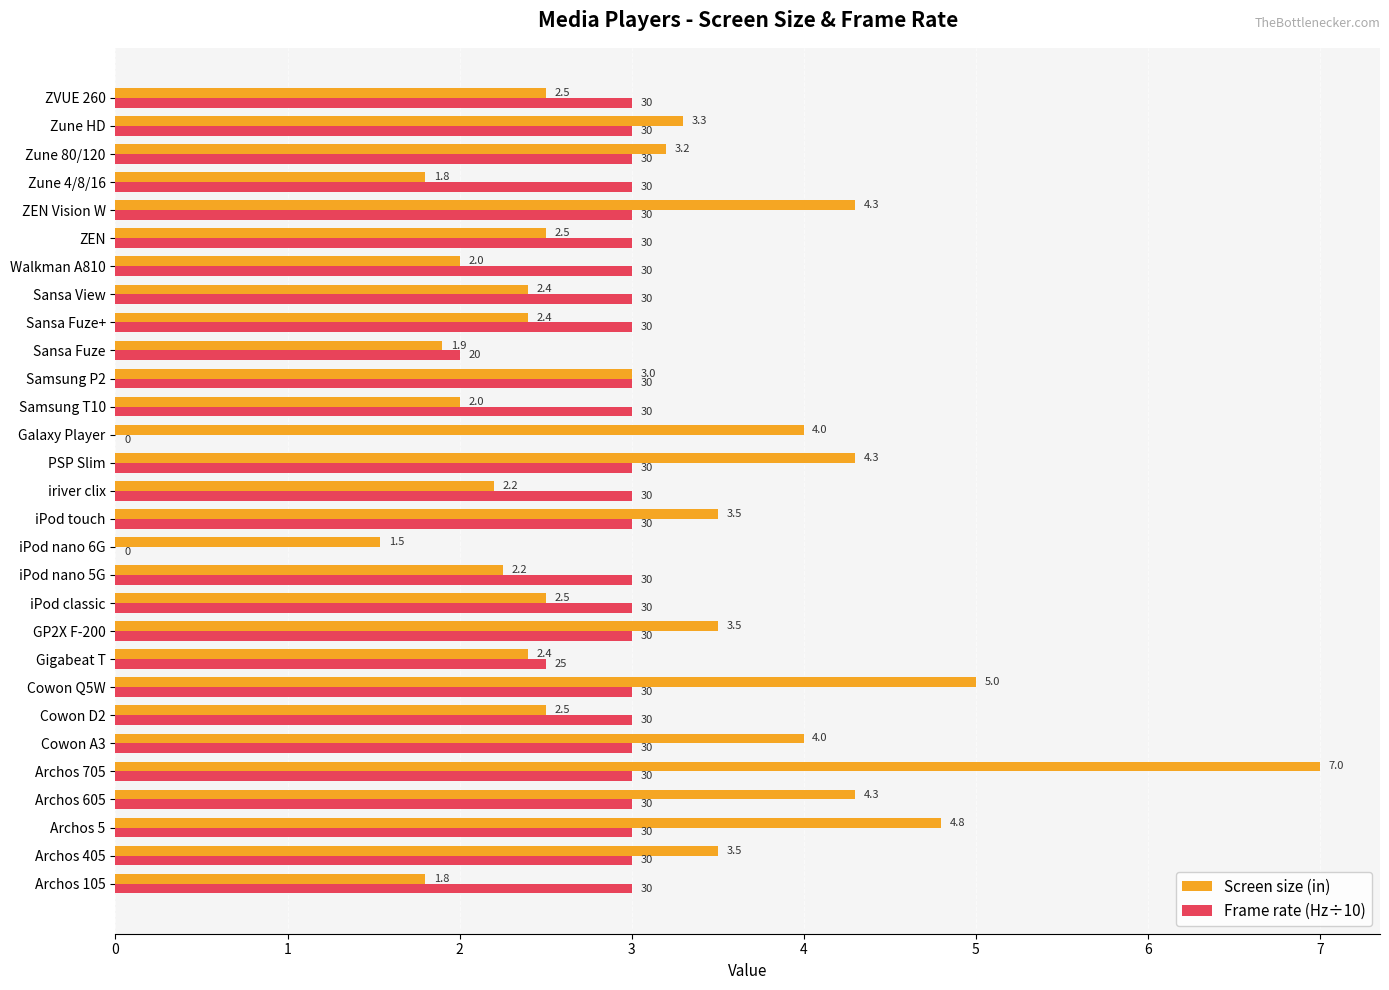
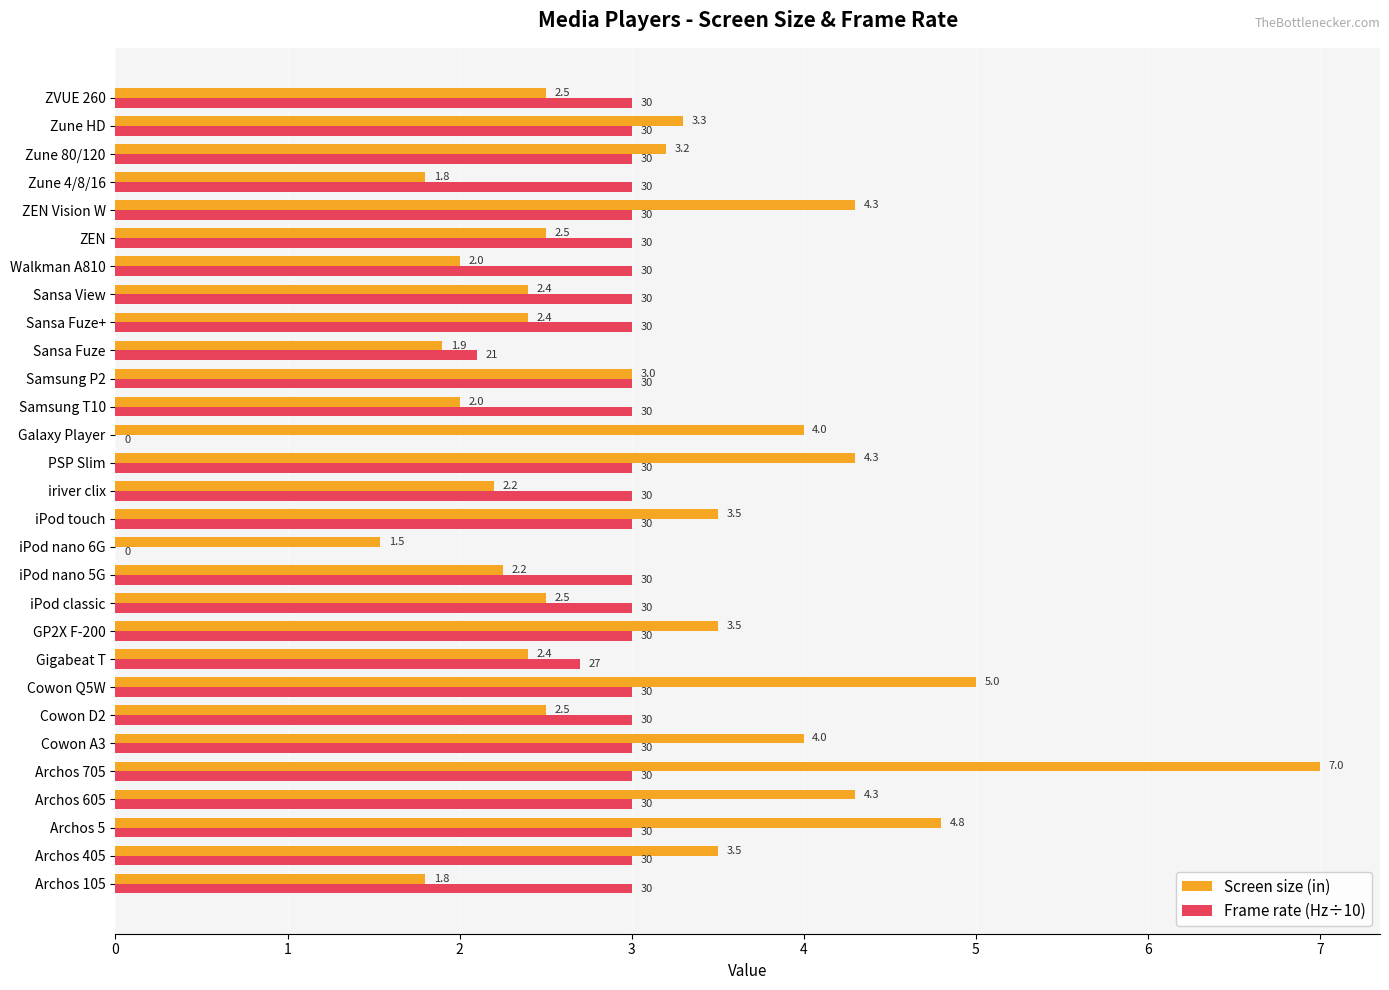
Frame rate (Hz÷10), Sansa Fuze: 20 -> 21
Frame rate (Hz÷10), Gigabeat T: 25 -> 27
